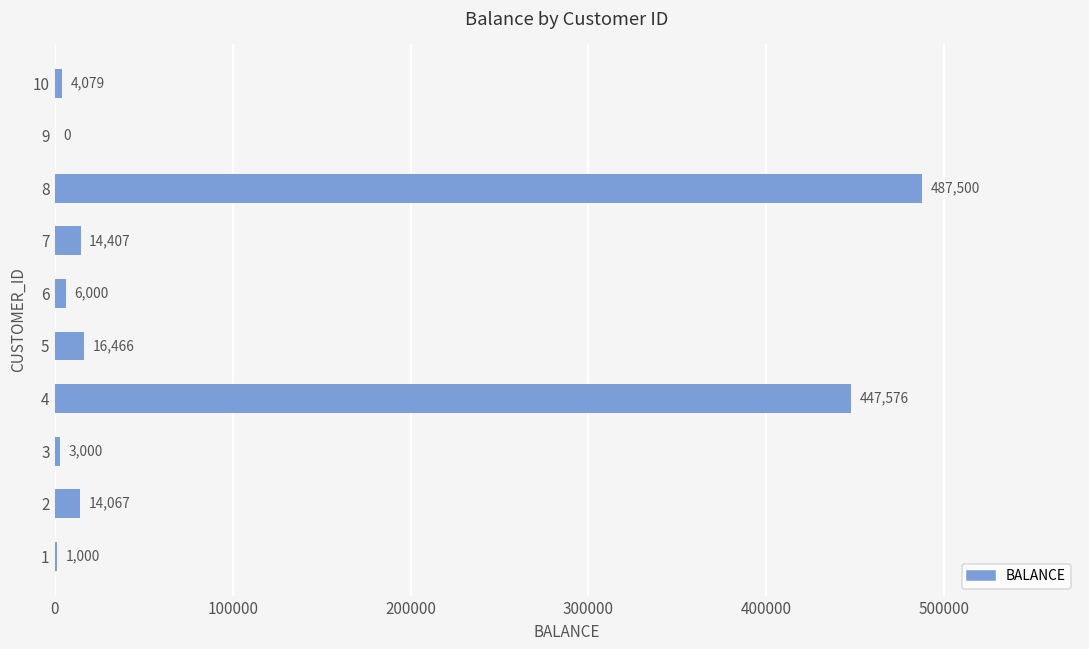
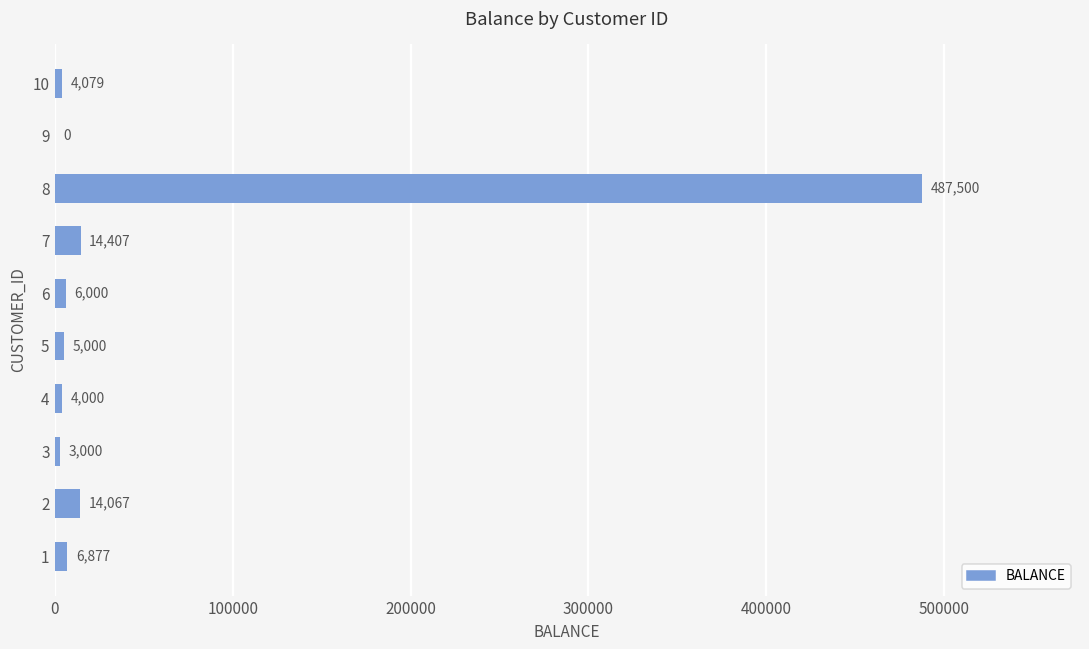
5: 16,466 -> 5,000
4: 447,576 -> 4,000
1: 1,000 -> 6,877
